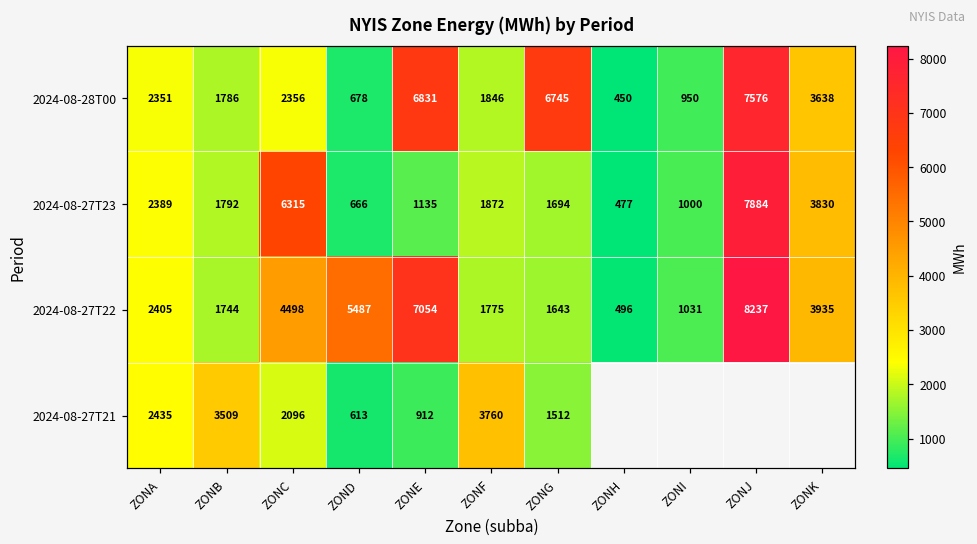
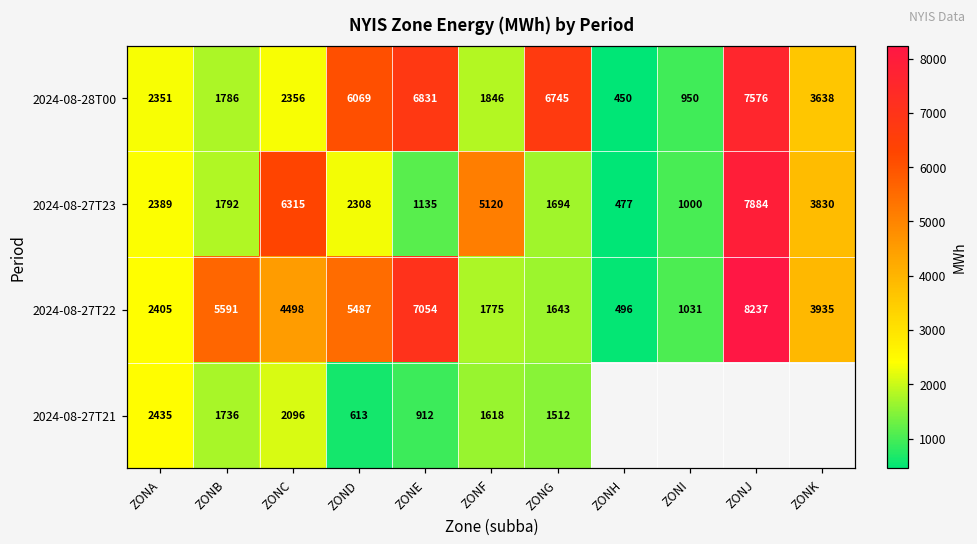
2024-08-28T00, ZOND: 678 -> 6069
2024-08-27T23, ZOND: 666 -> 2308
2024-08-27T23, ZONF: 1872 -> 5120
2024-08-27T22, ZONB: 1744 -> 5591
2024-08-27T21, ZONB: 3509 -> 1736
2024-08-27T21, ZONF: 3760 -> 1618
